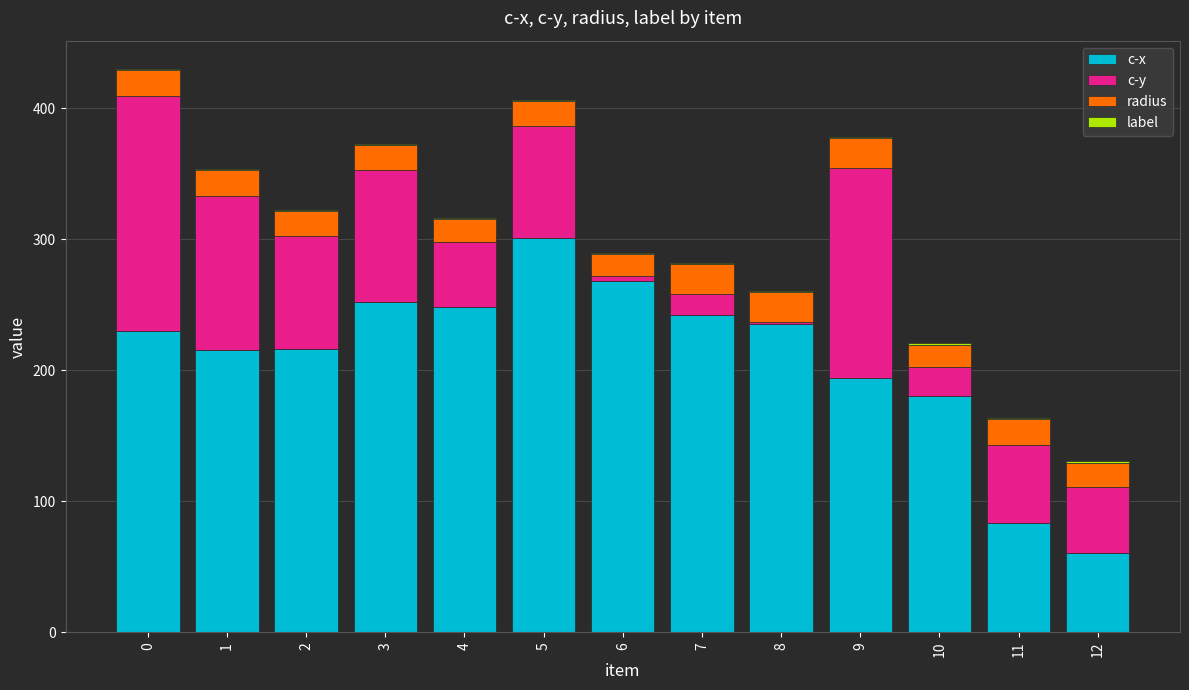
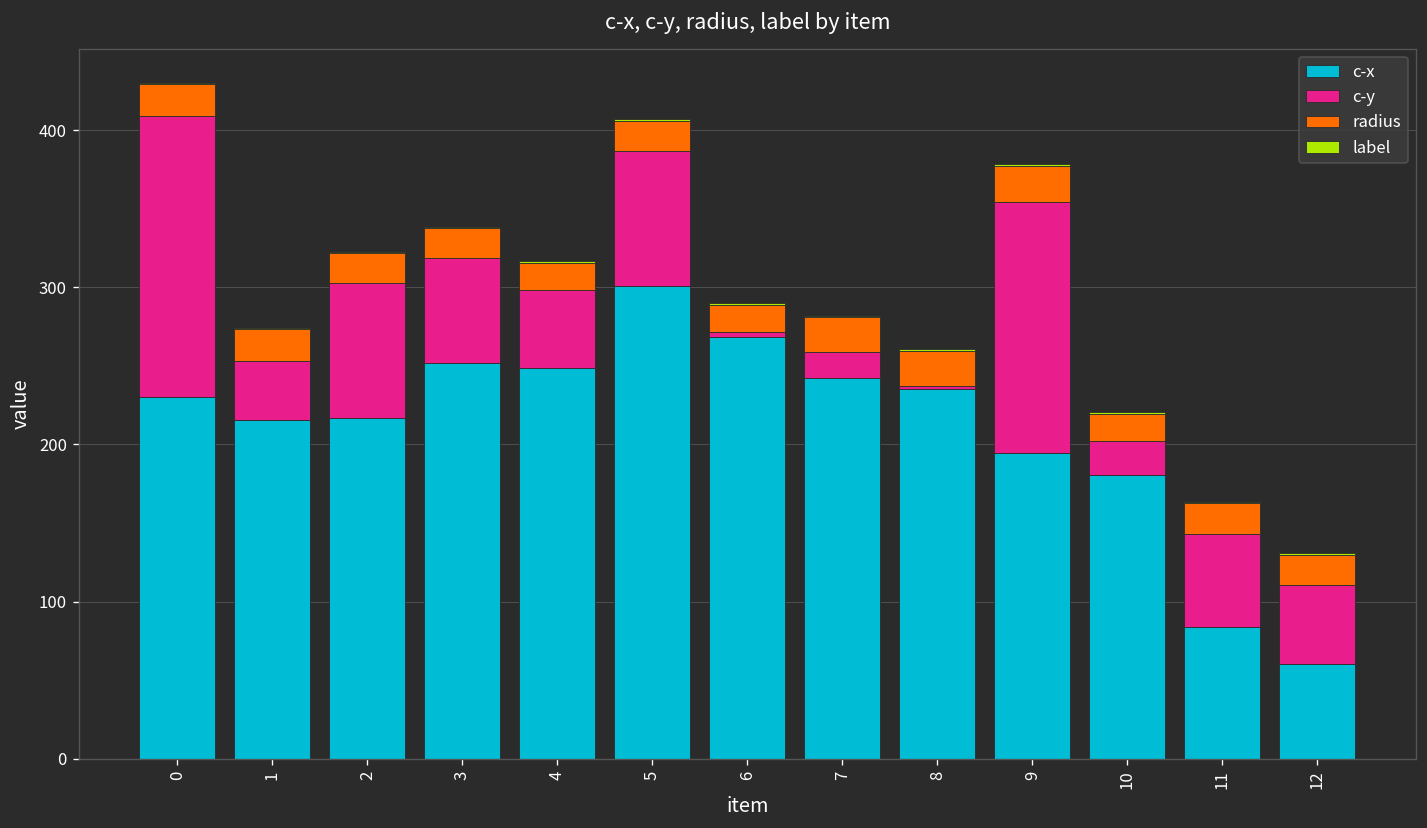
c-y, 1: 117 -> 38
c-y, 3: 101 -> 67
